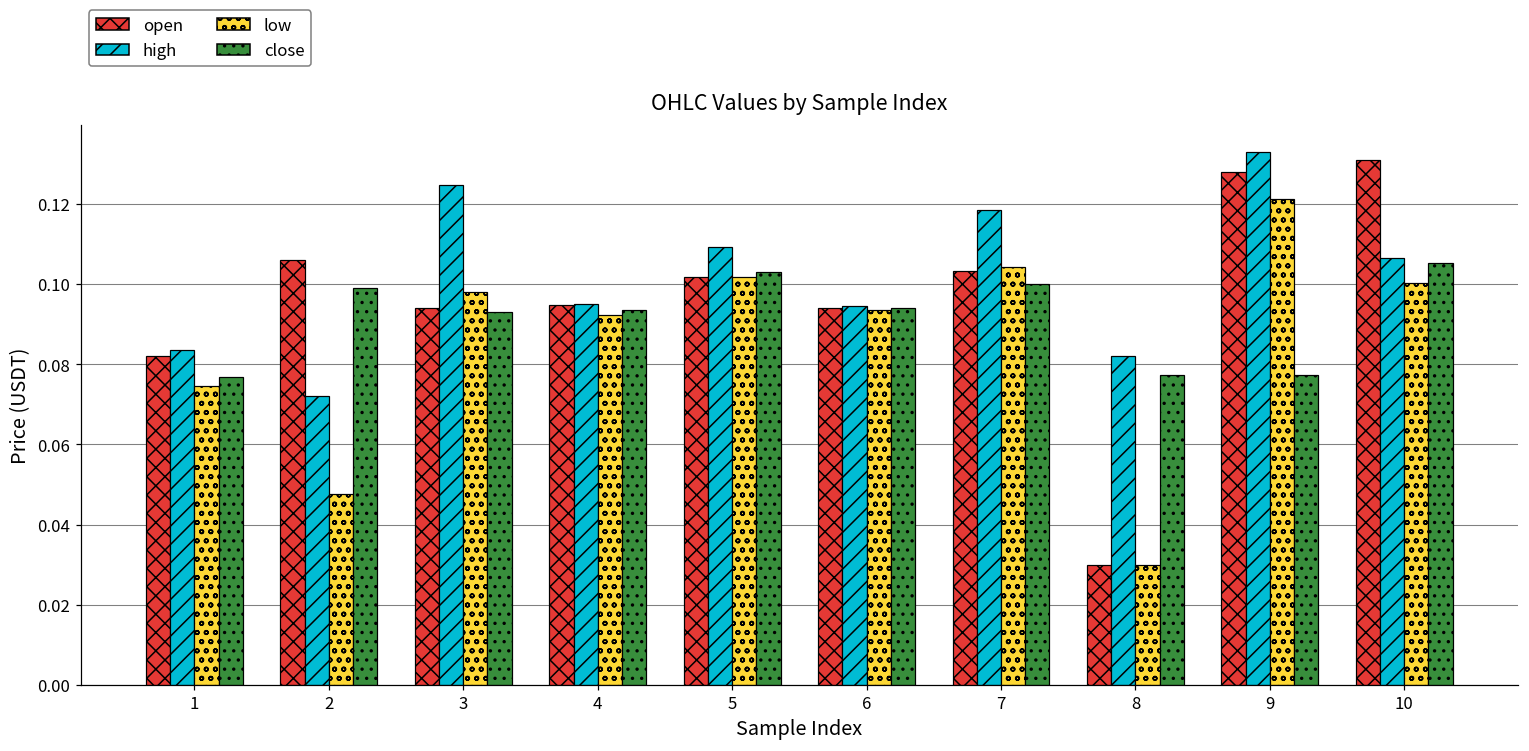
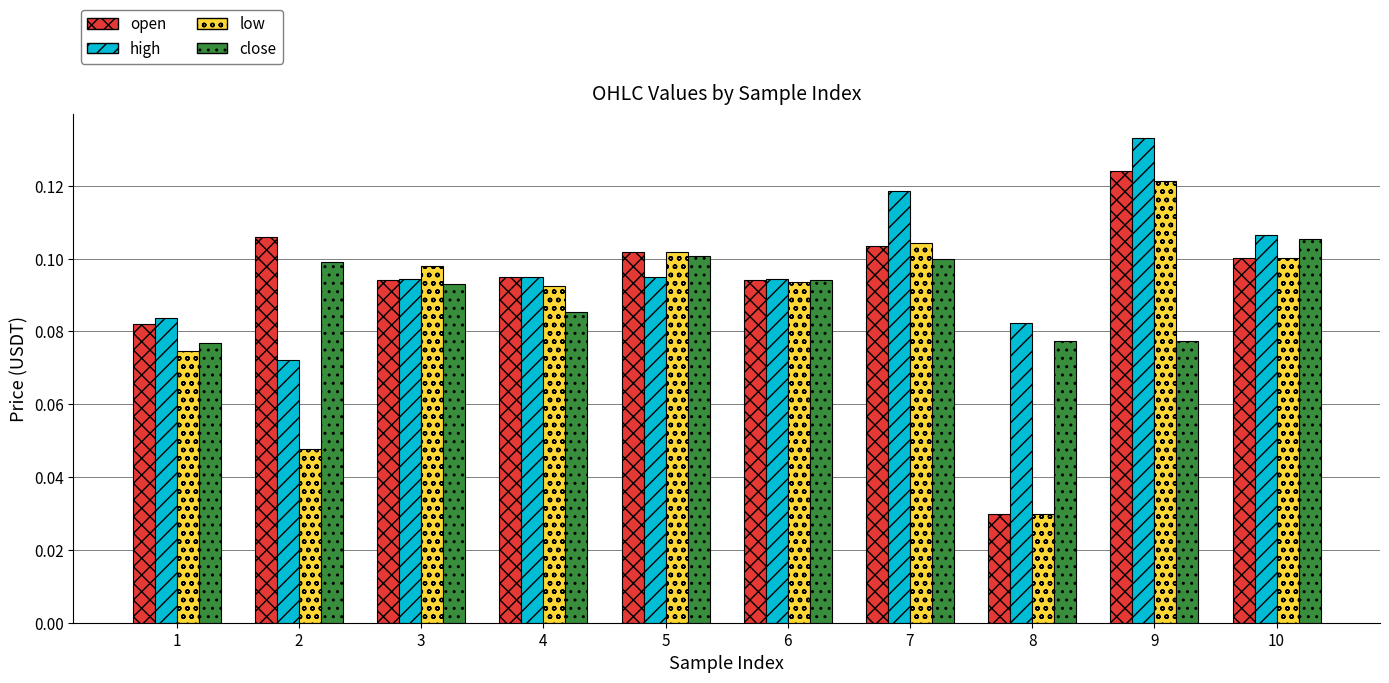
high, 3: 0.125 -> 0.094
close, 4: 0.094 -> 0.085
high, 5: 0.109 -> 0.095
close, 5: 0.103 -> 0.101
open, 9: 0.128 -> 0.124
open, 10: 0.131 -> 0.100
